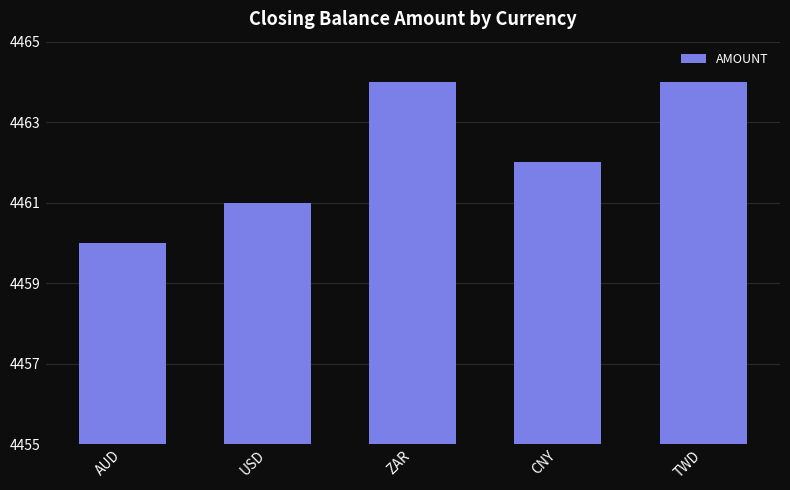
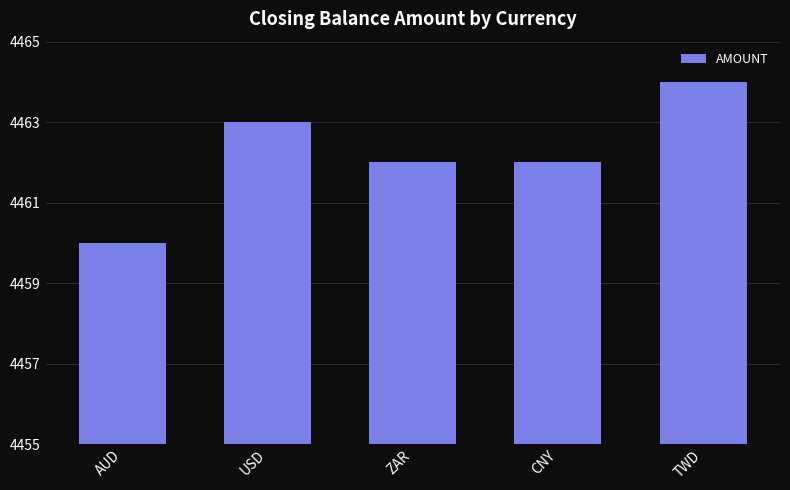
USD: 4461 -> 4463
ZAR: 4464 -> 4462
